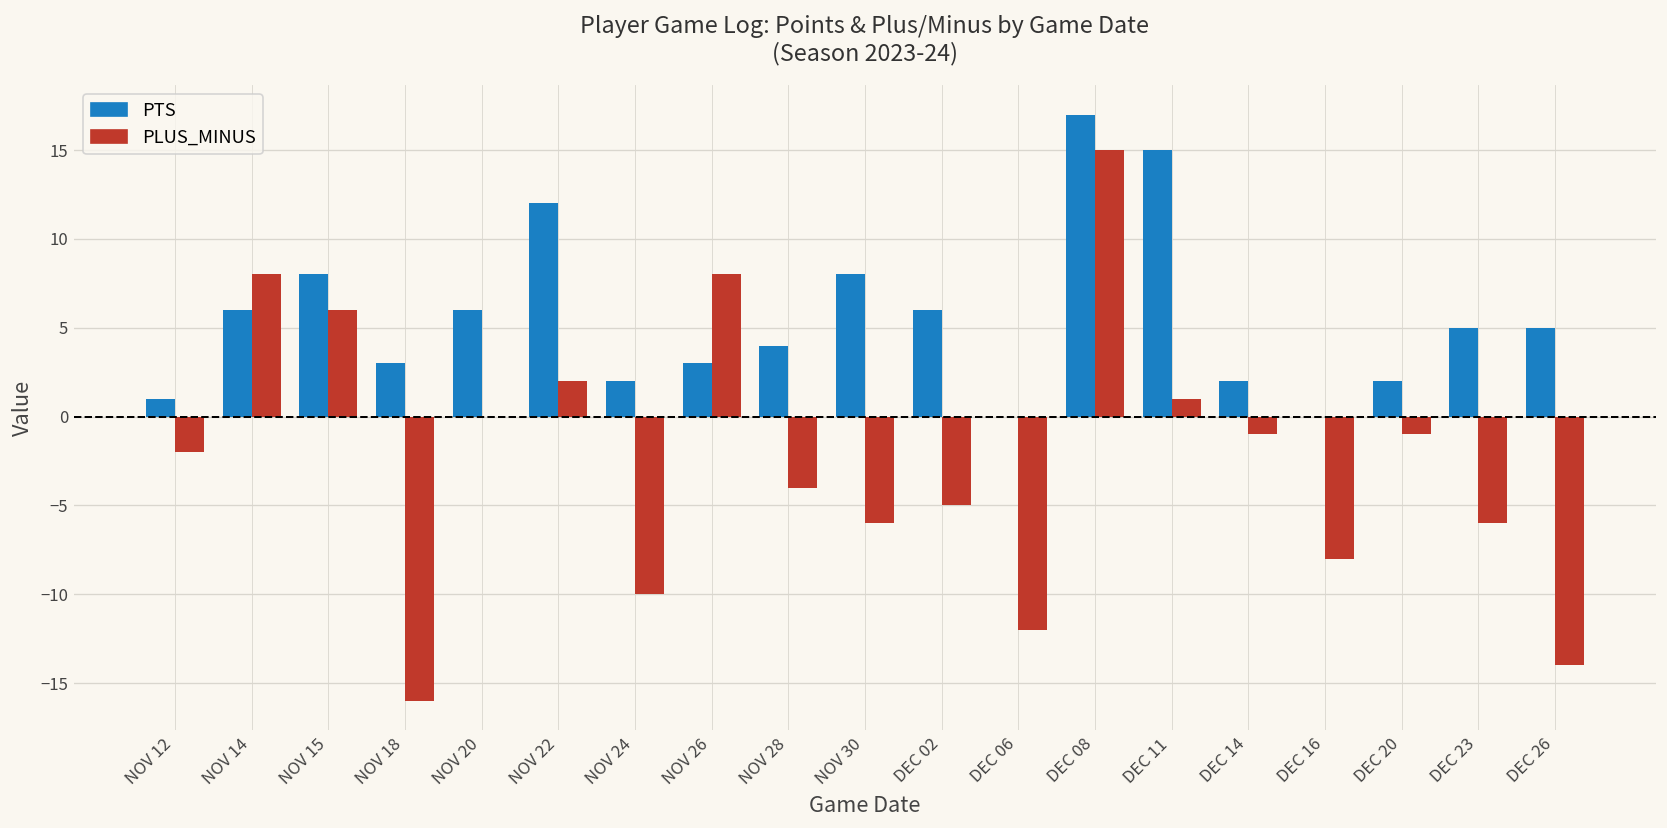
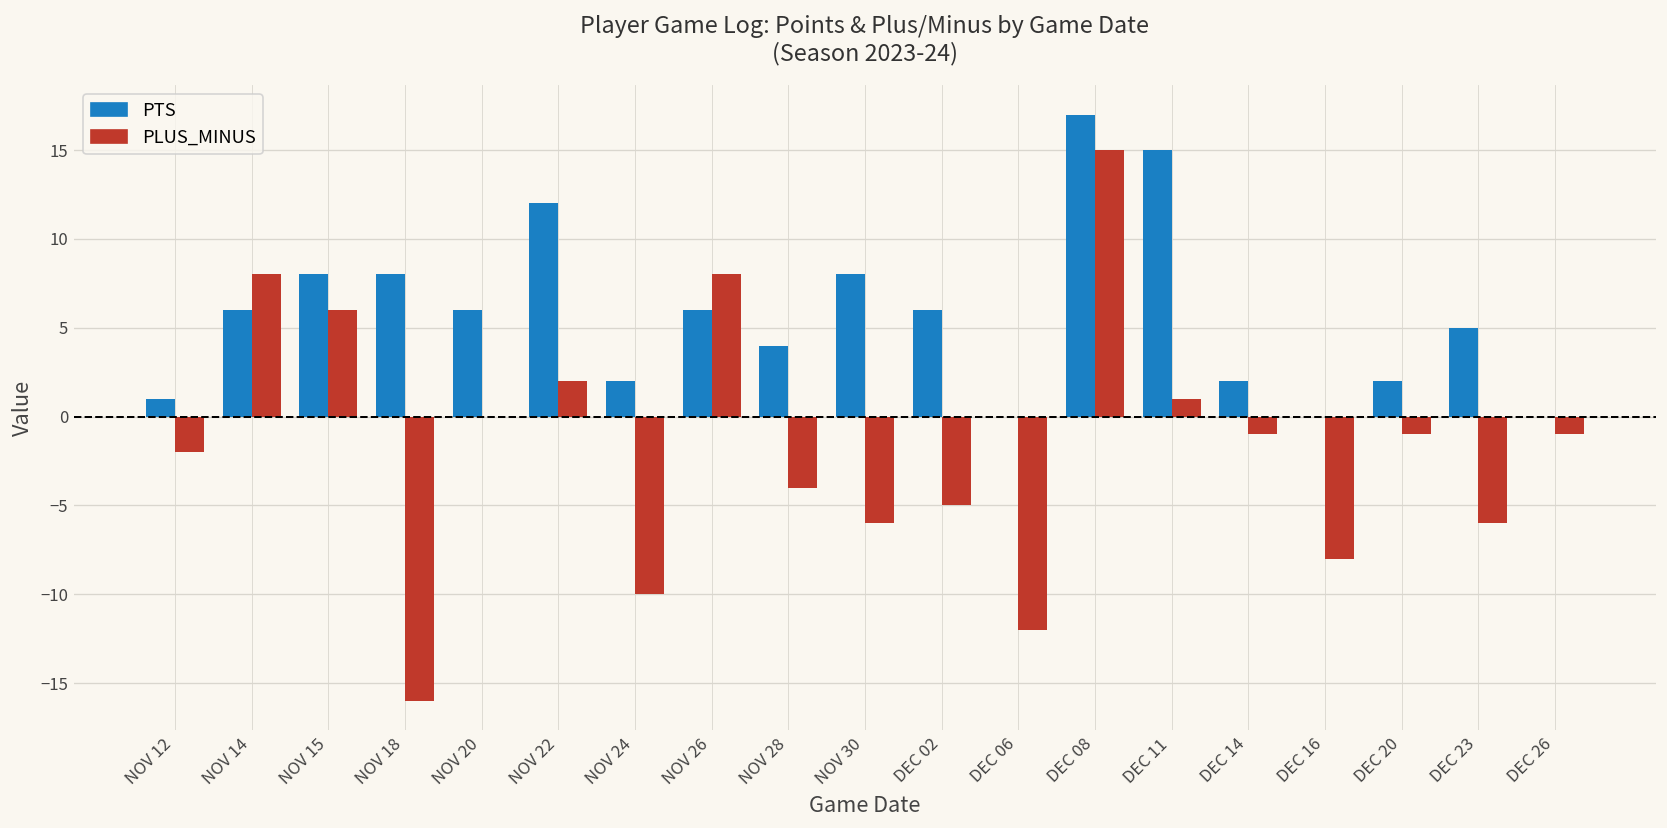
PTS, NOV 18: 3 -> 8
PTS, NOV 26: 3 -> 6
PTS, DEC 26: 5 -> 0
PLUS_MINUS, DEC 26: -14 -> -1
